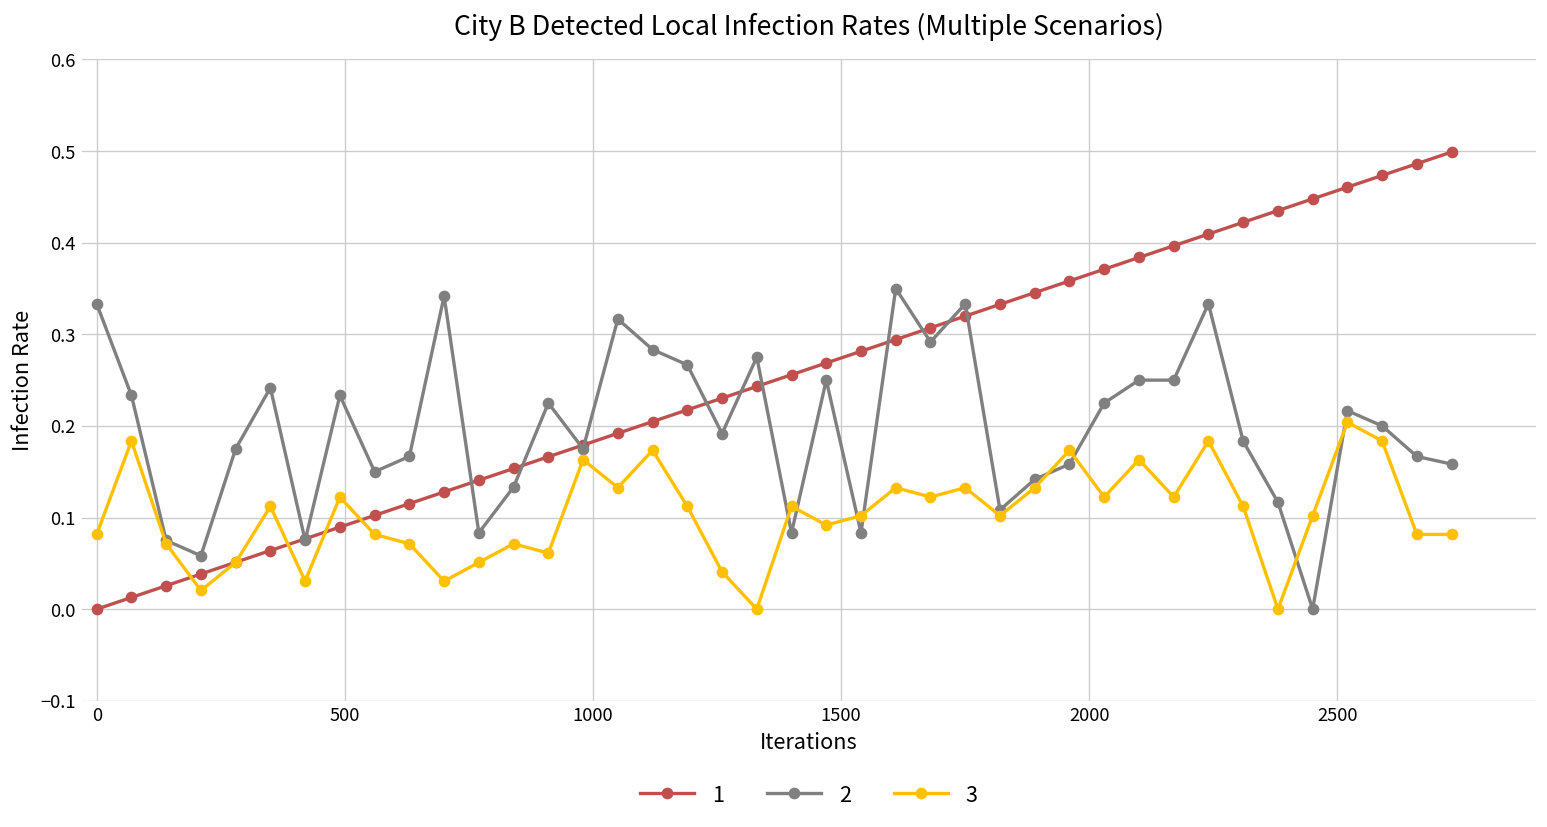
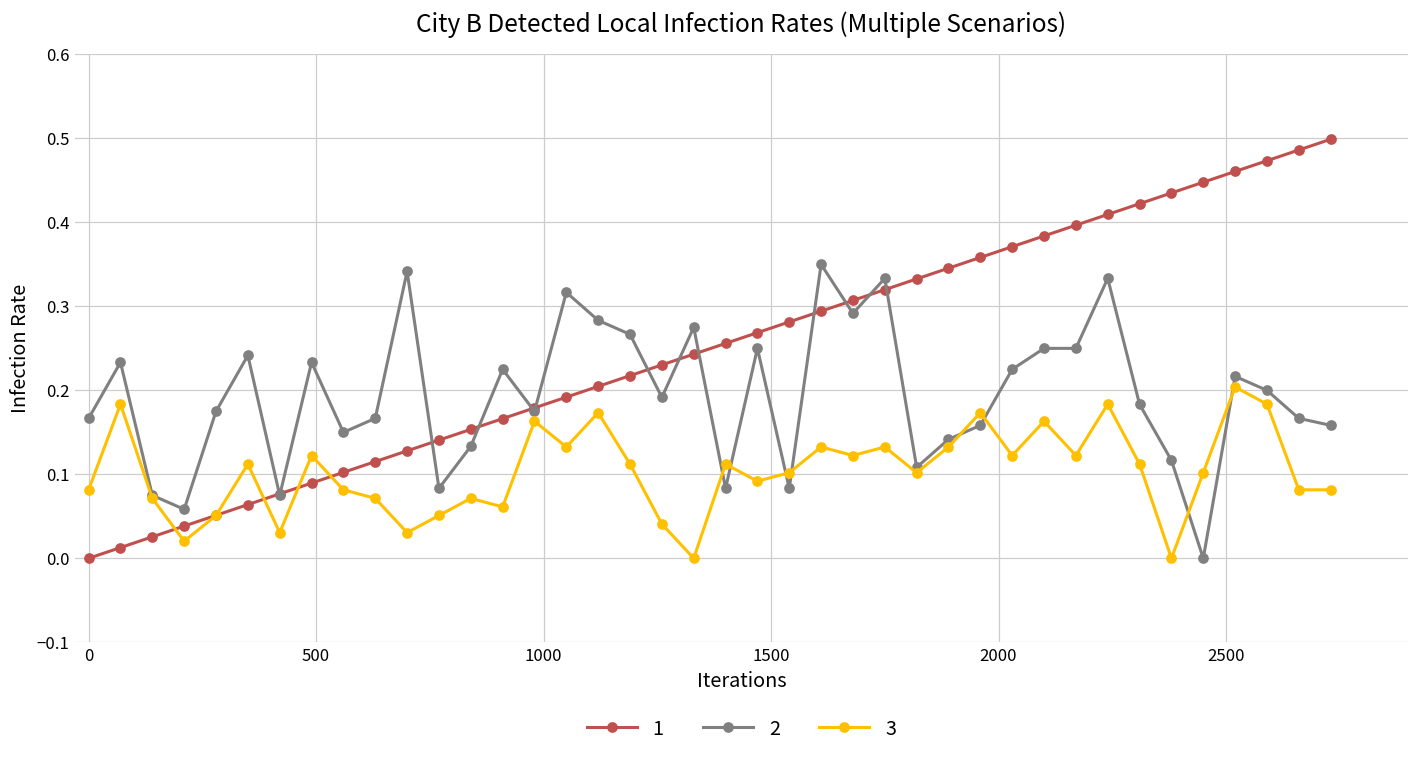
2, 0: 0.33 -> 0.17
